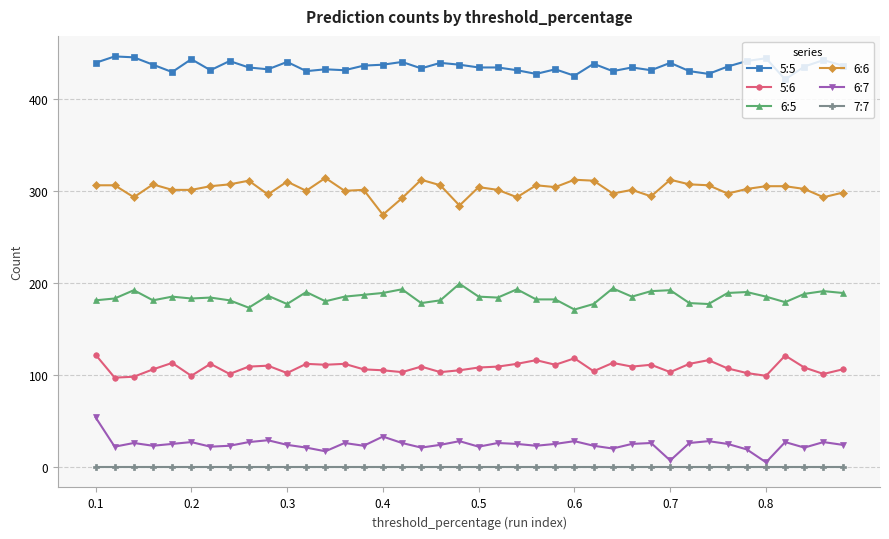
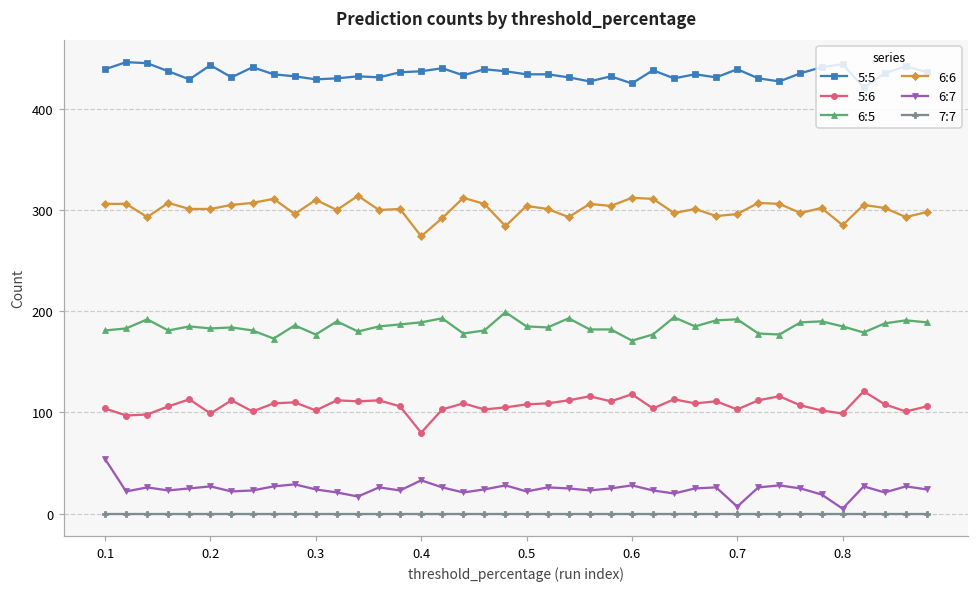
5:6, 0.1: 120 -> 100
5:5, 0.3: 440 -> 430
5:6, 0.4: 110 -> 80
6:6, 0.7: 310 -> 300
6:6, 0.8: 310 -> 290
